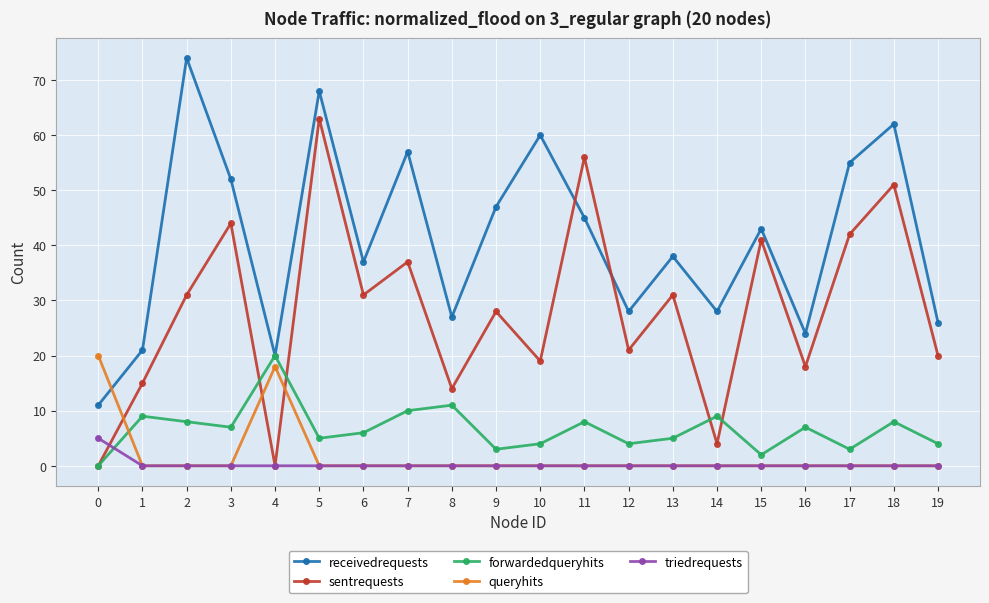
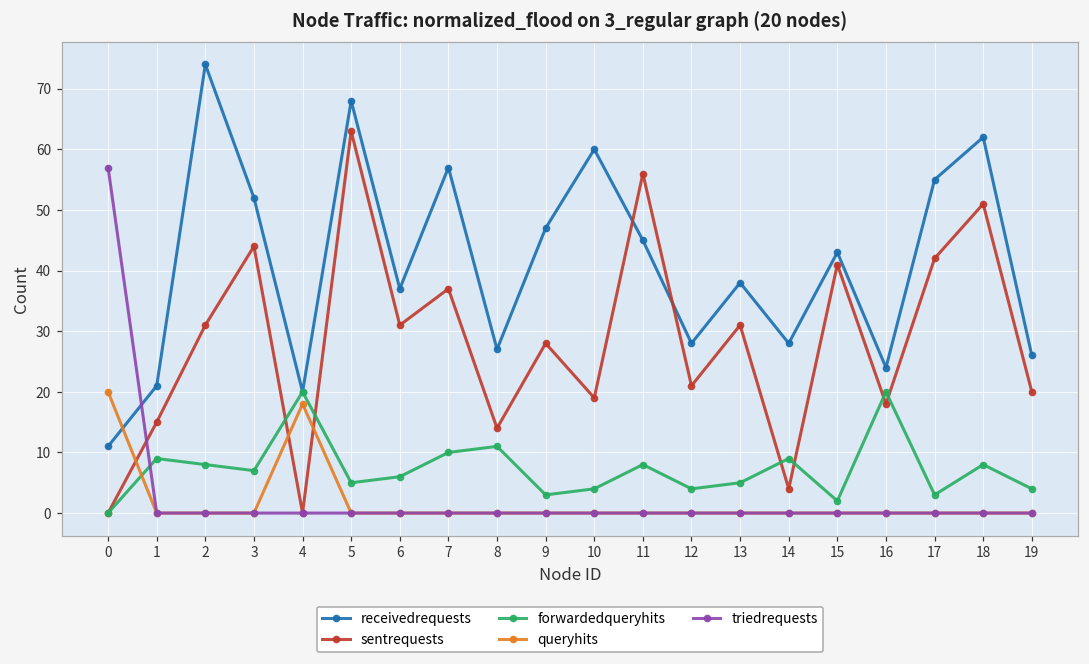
triedrequests, 0: 5 -> 57
forwardedqueryhits, 16: 7 -> 20
